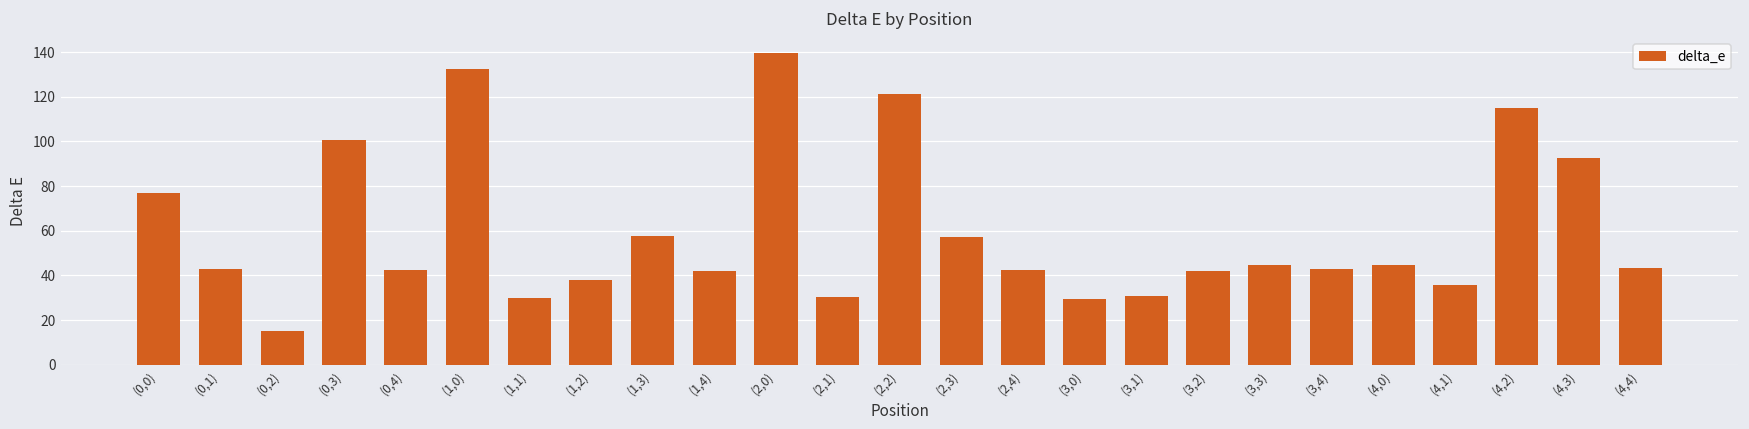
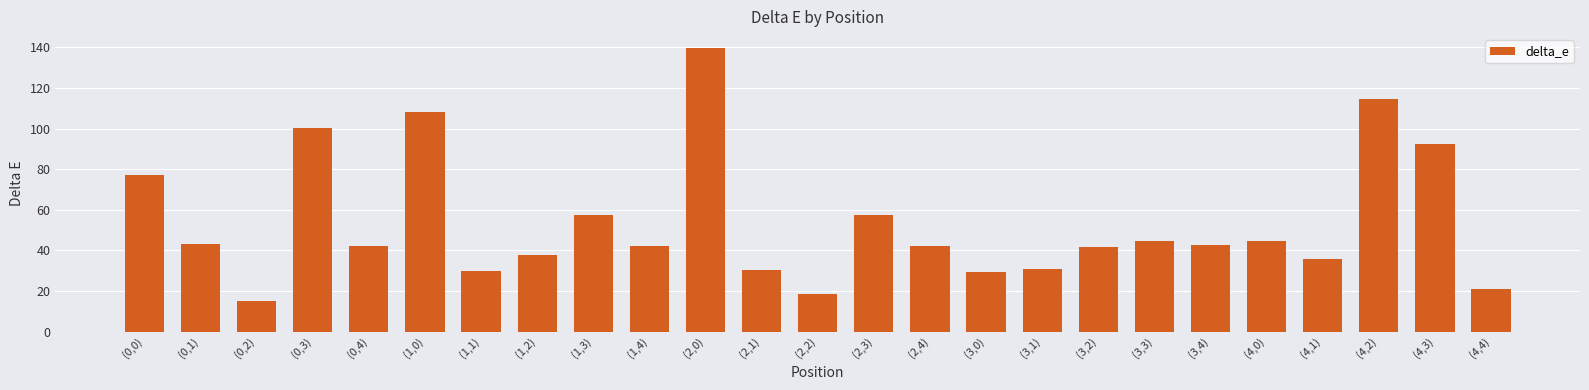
(1,0): 133 -> 108
(2,2): 121 -> 18
(4,4): 43 -> 21
